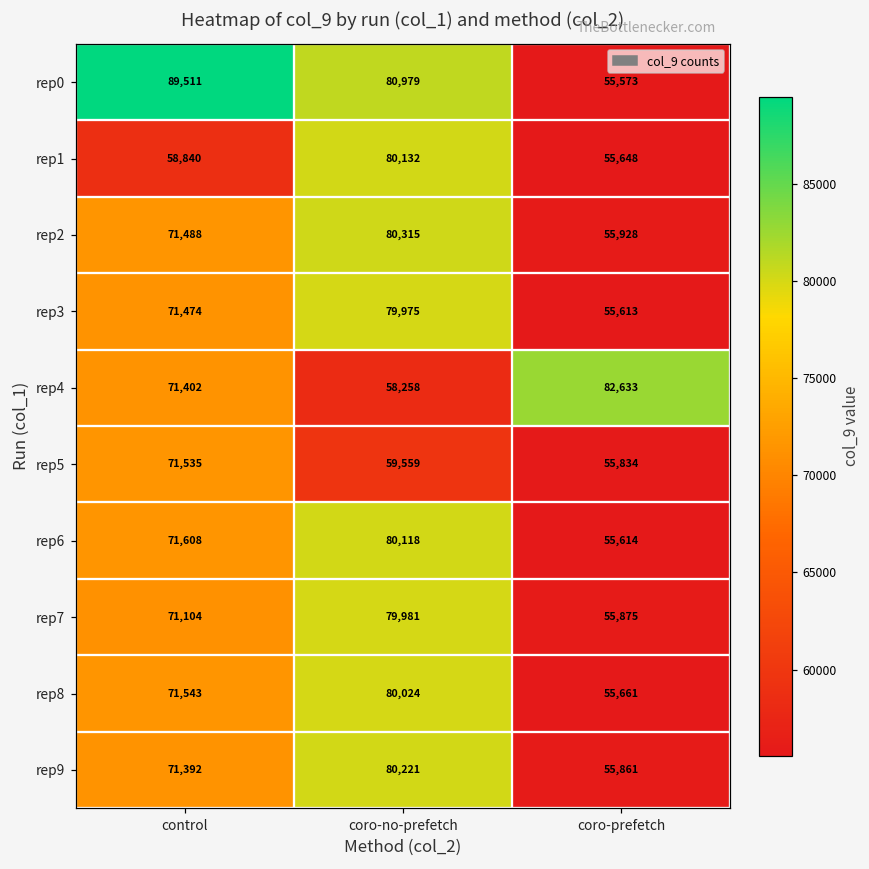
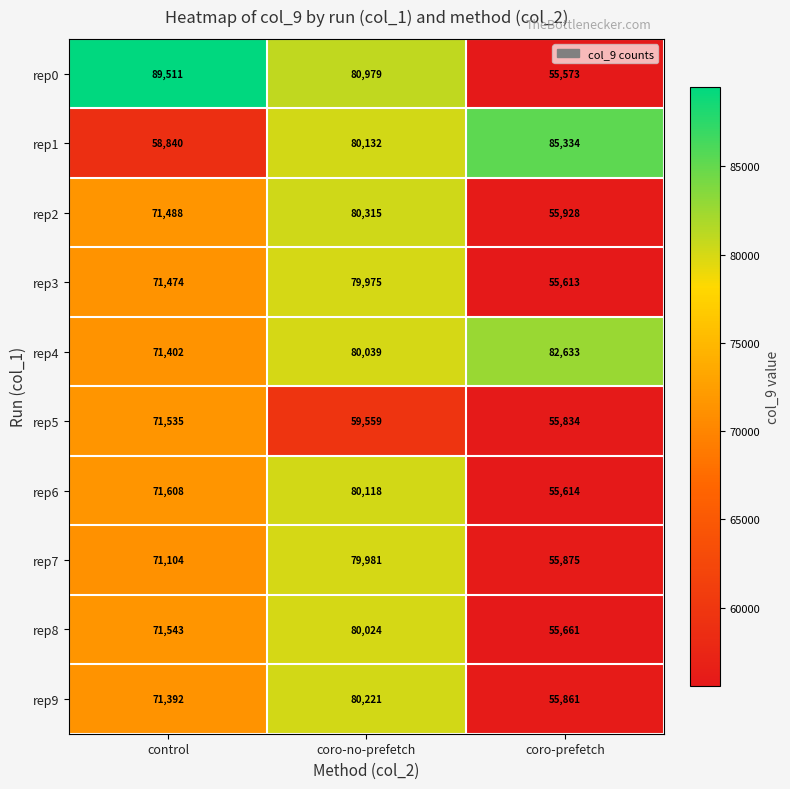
rep1, coro-prefetch: 55,648 -> 85,334
rep4, coro-no-prefetch: 58,258 -> 80,039
